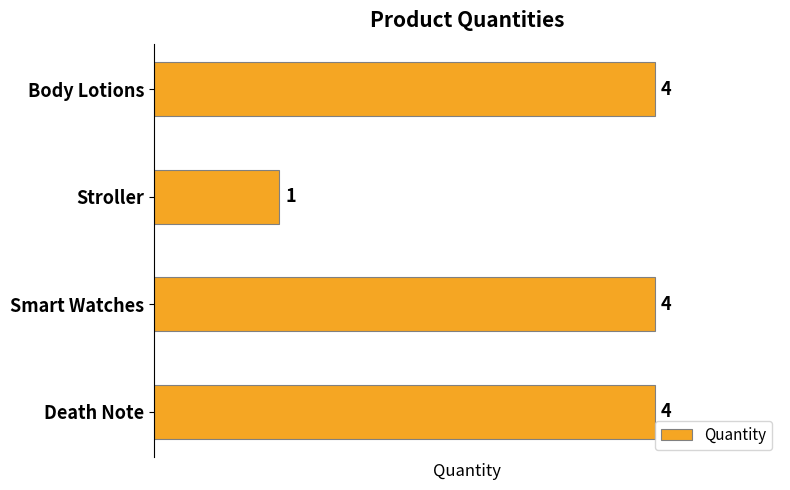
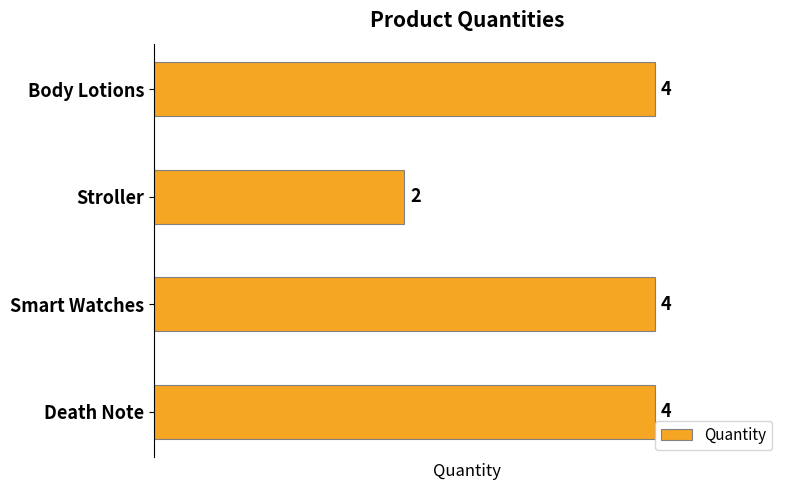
Stroller: 1 -> 2
